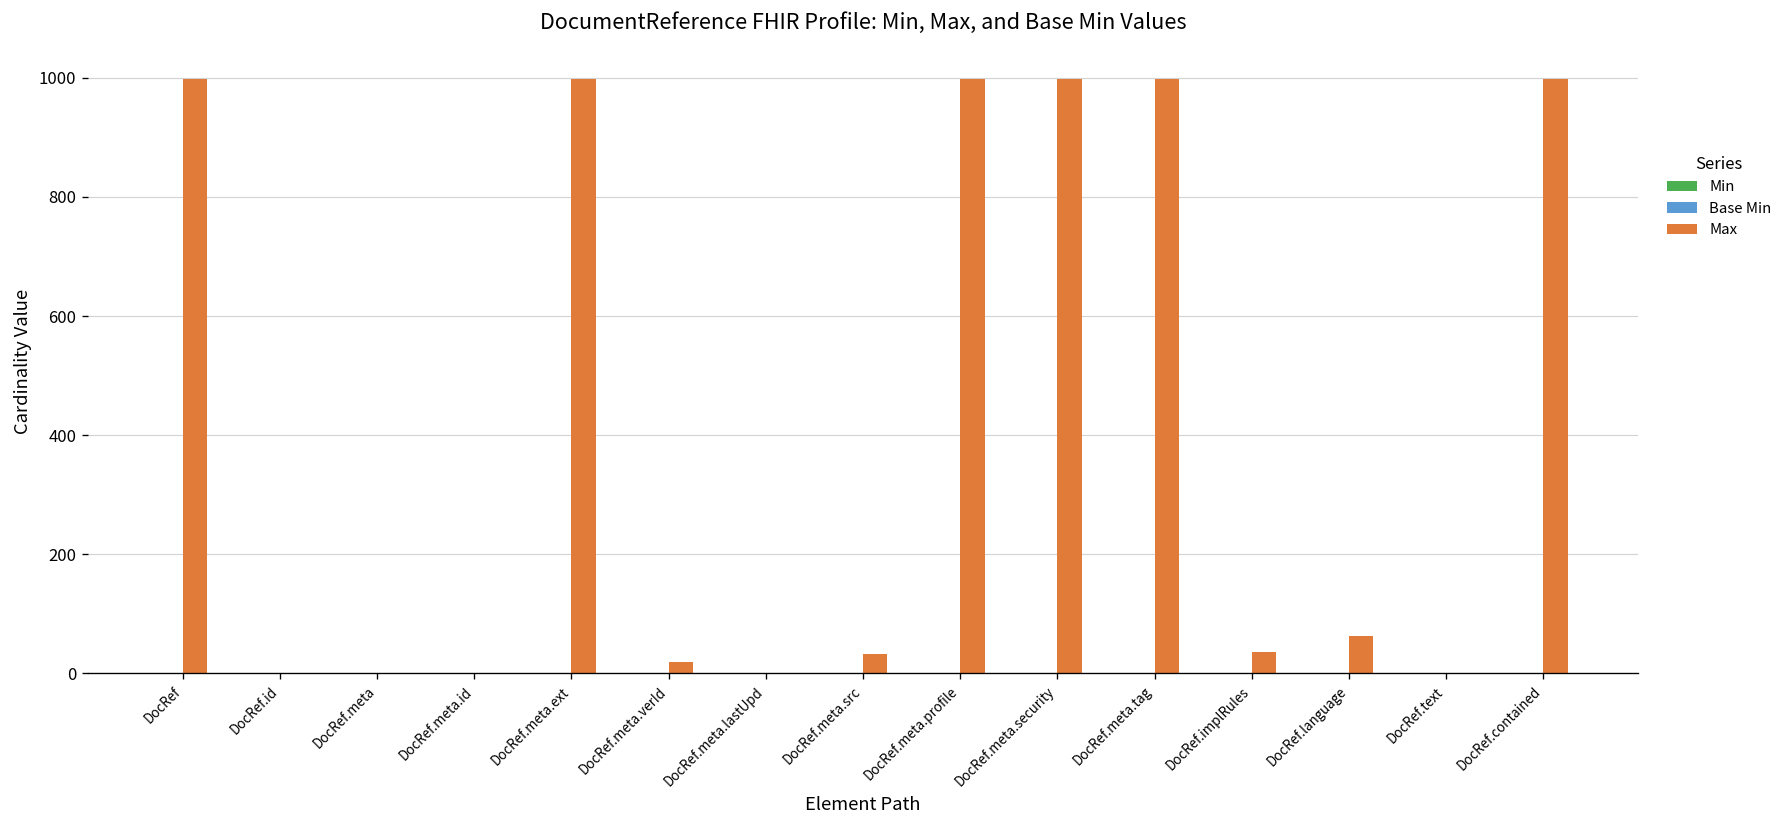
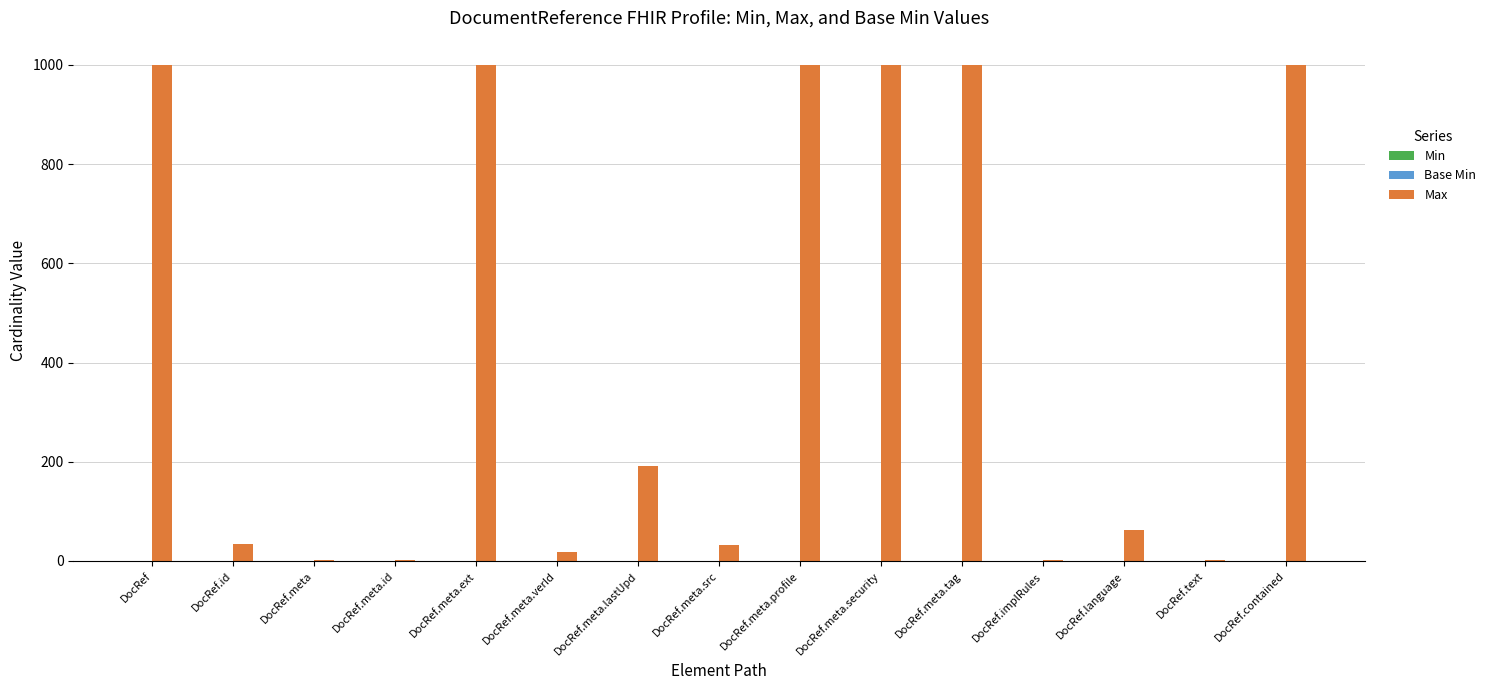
Max, DocRef.id: 0 -> 40
Max, DocRef.meta.lastUpd: 0 -> 190
Max, DocRef.implRules: 40 -> 0
